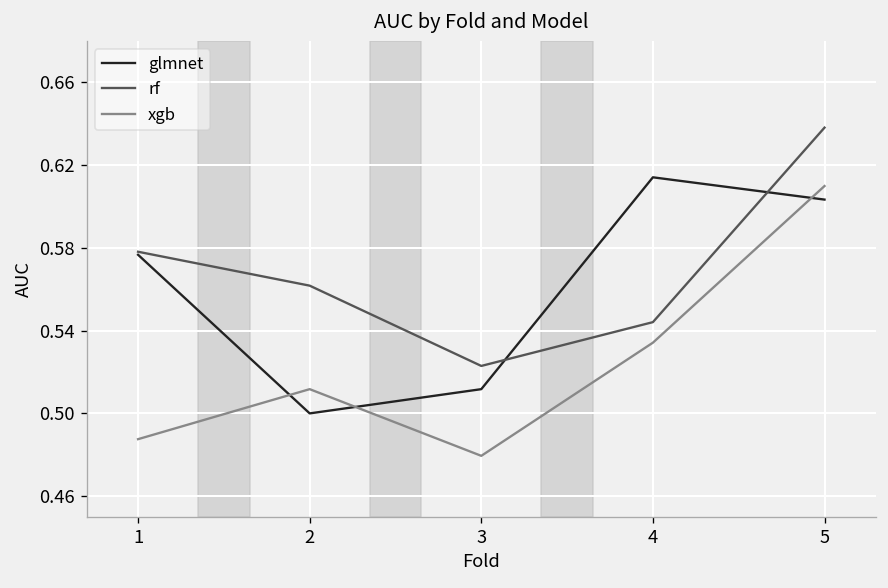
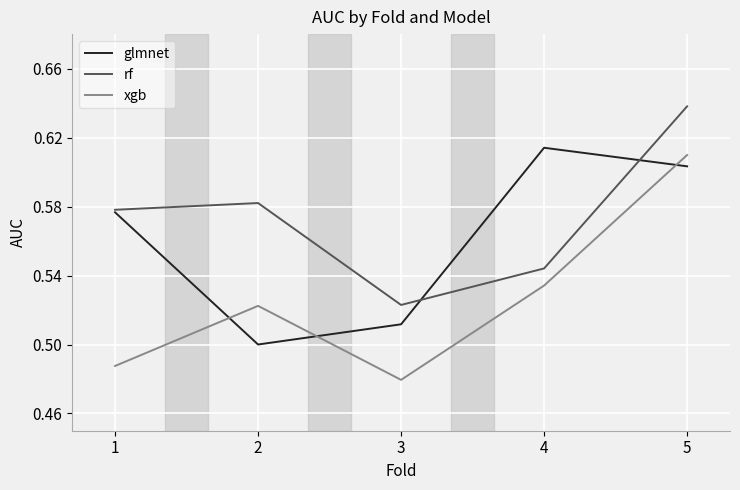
rf, 2: 0.562 -> 0.582
xgb, 2: 0.512 -> 0.522
